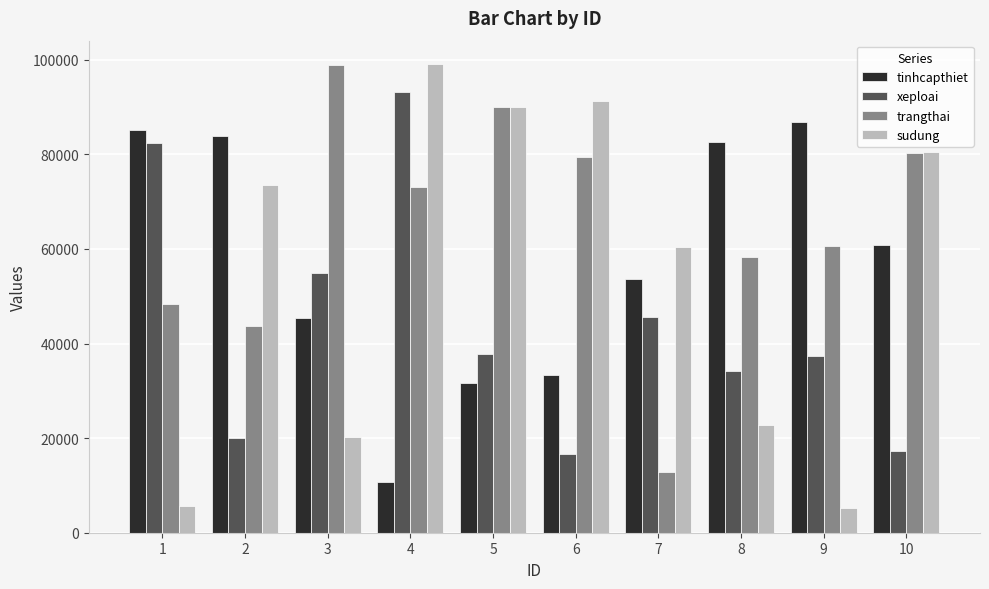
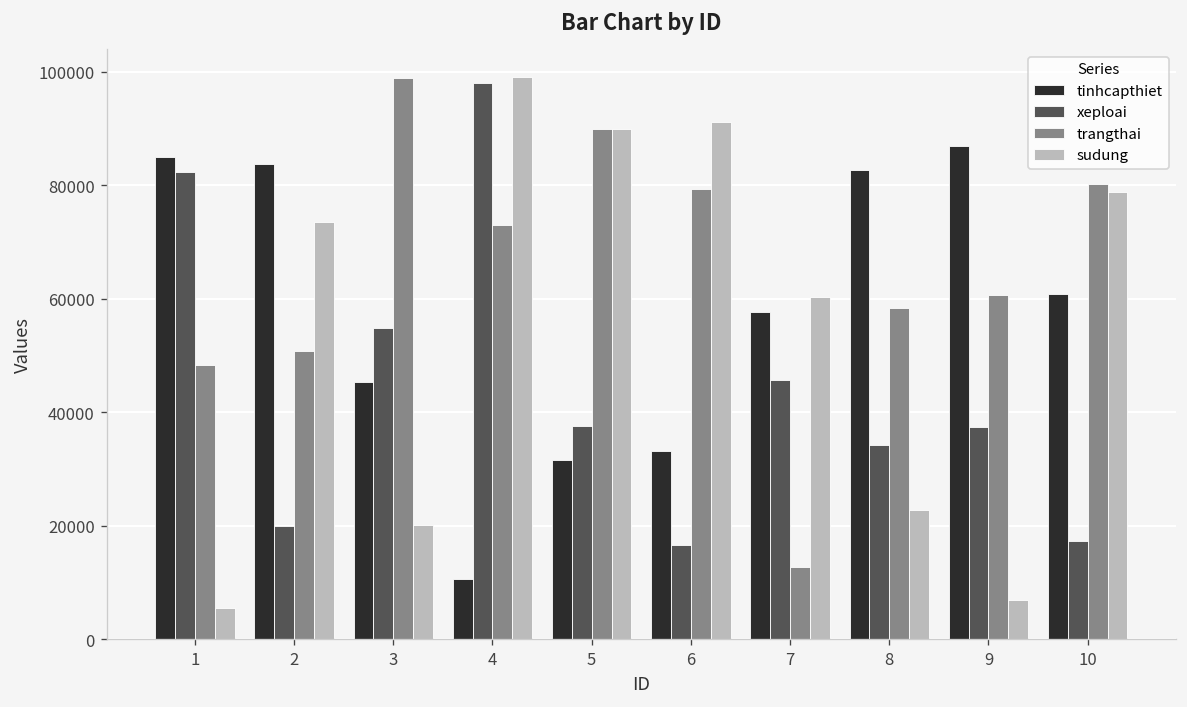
trangthai, 2: 44000 -> 51000
xeploai, 4: 93000 -> 98000
tinhcapthiet, 7: 54000 -> 58000
sudung, 9: 5000 -> 7000
sudung, 10: 81000 -> 79000
